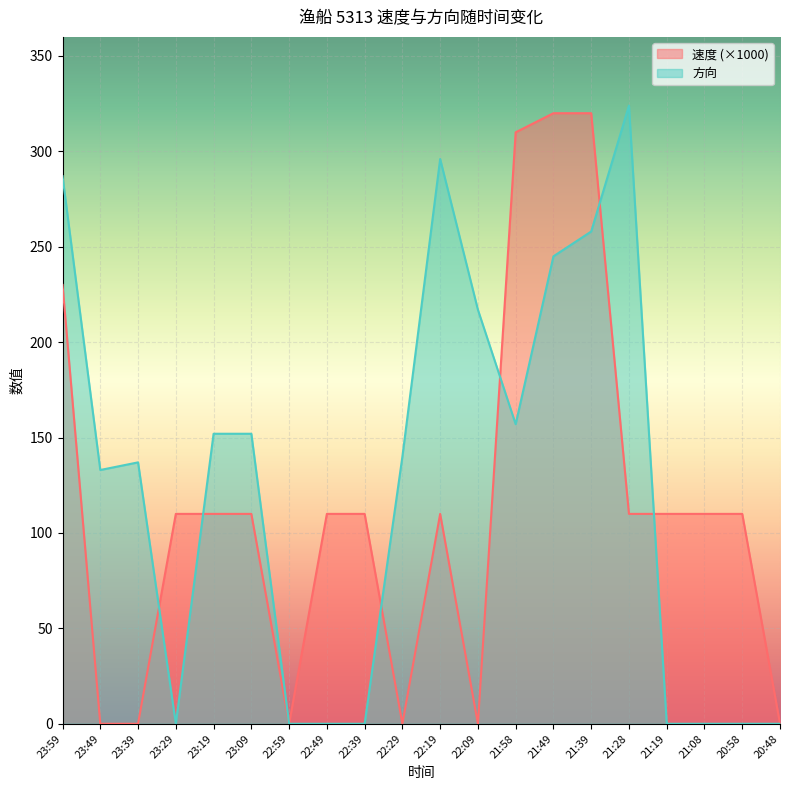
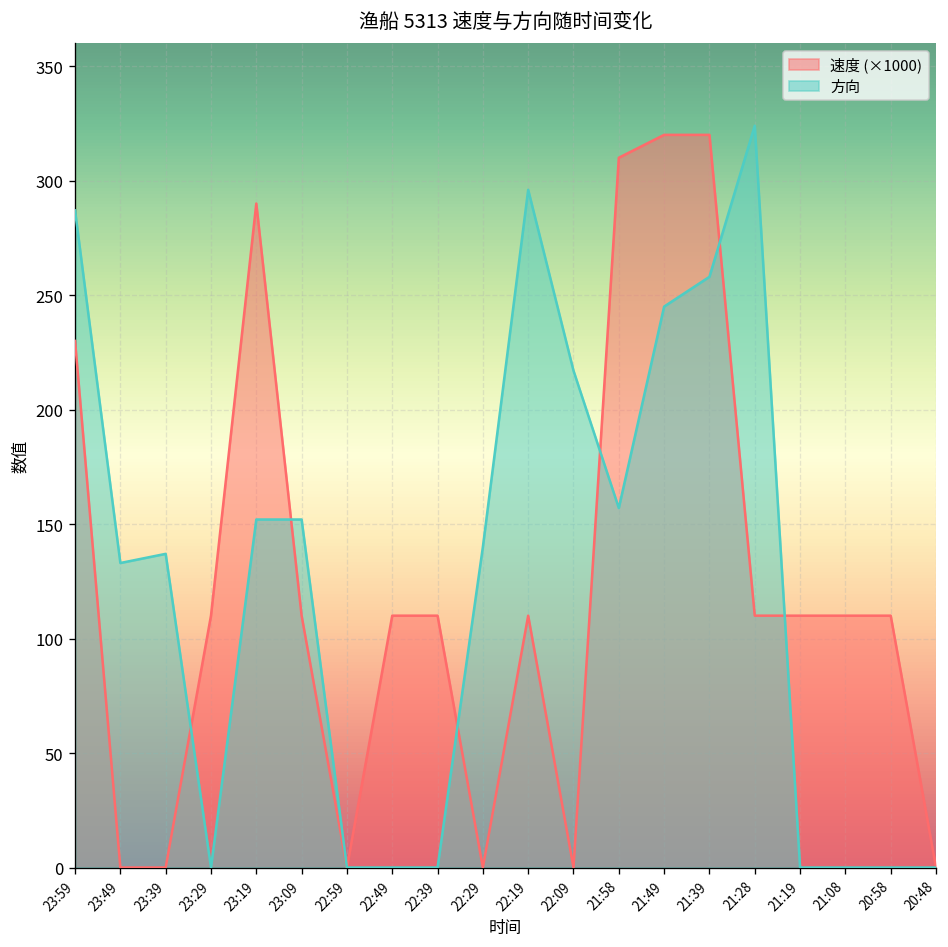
速度 (×1000), 23:19: 110 -> 290
